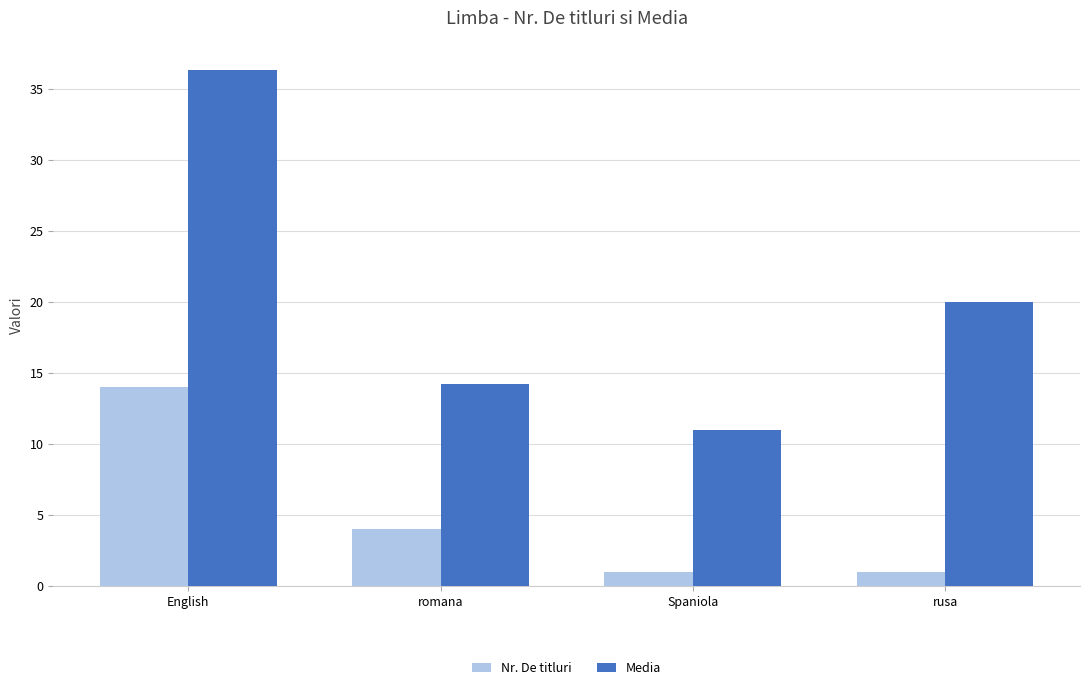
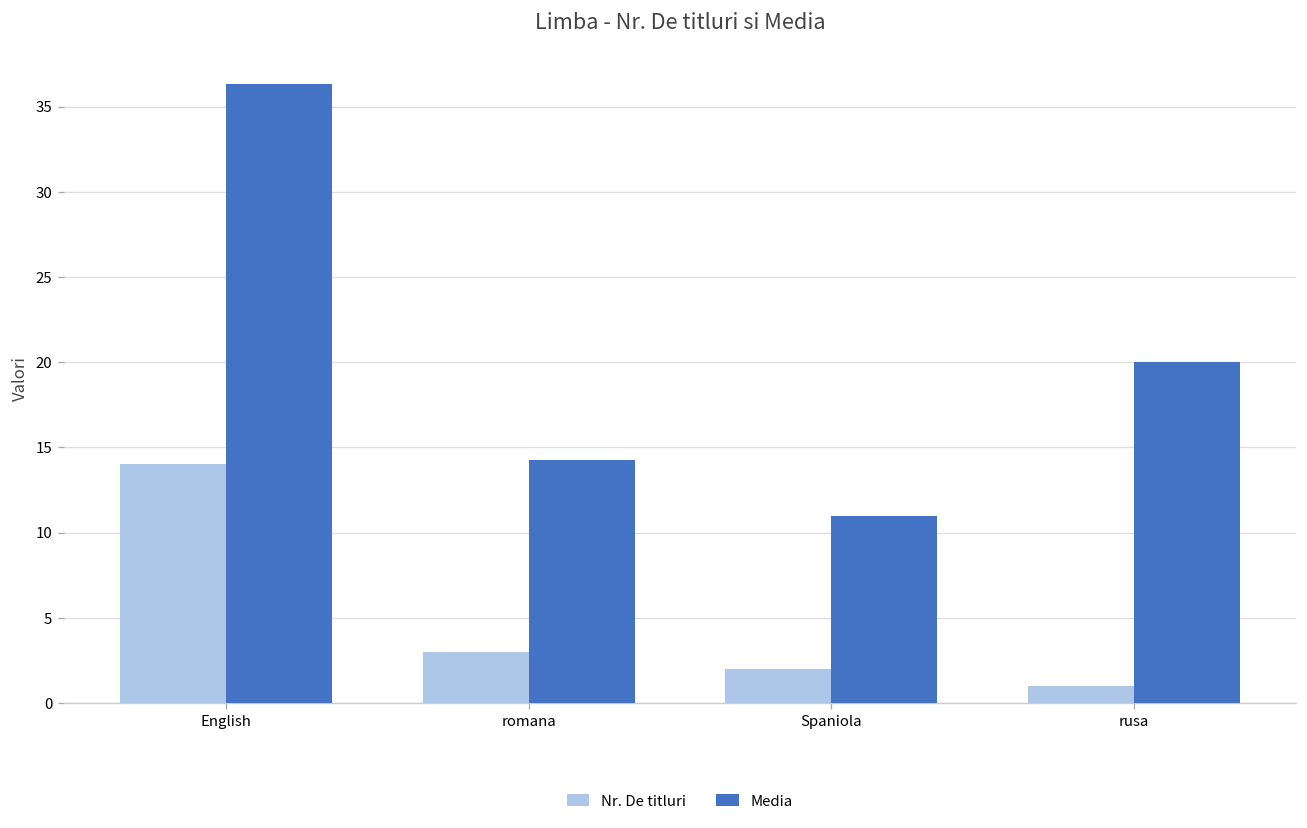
Nr. De titluri, romana: 4 -> 3
Nr. De titluri, Spaniola: 1 -> 2
